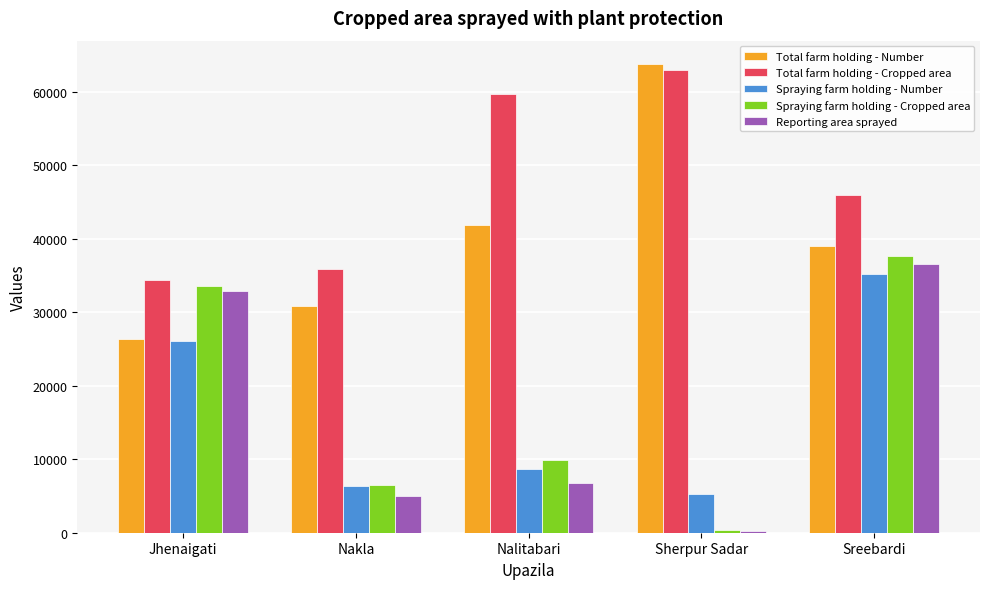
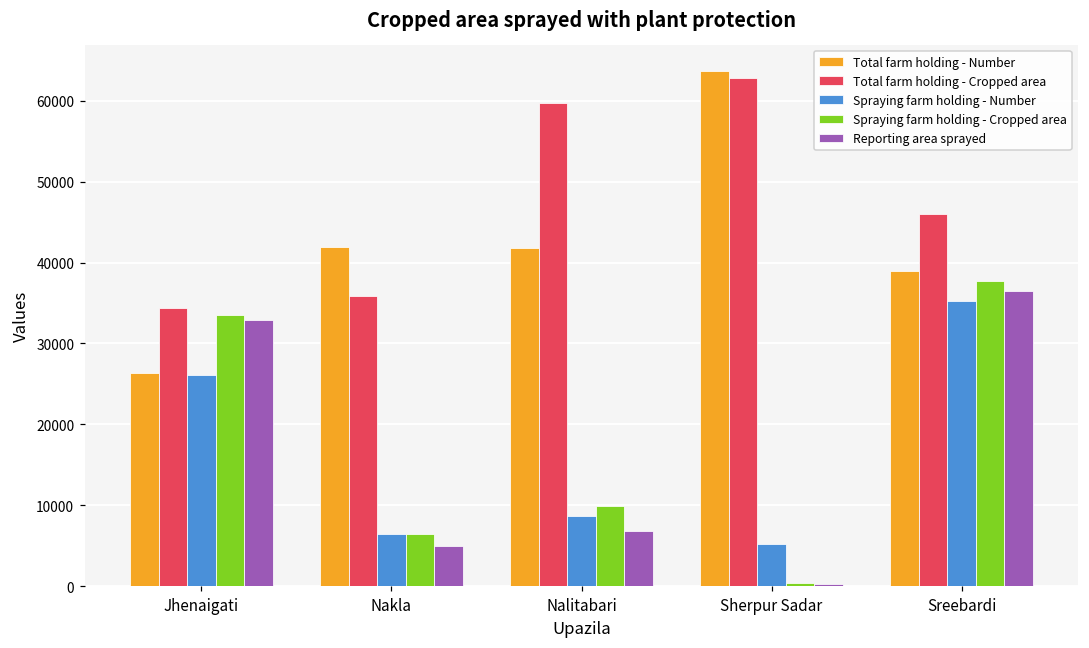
Total farm holding - Number, Nakla: 31000 -> 42000
